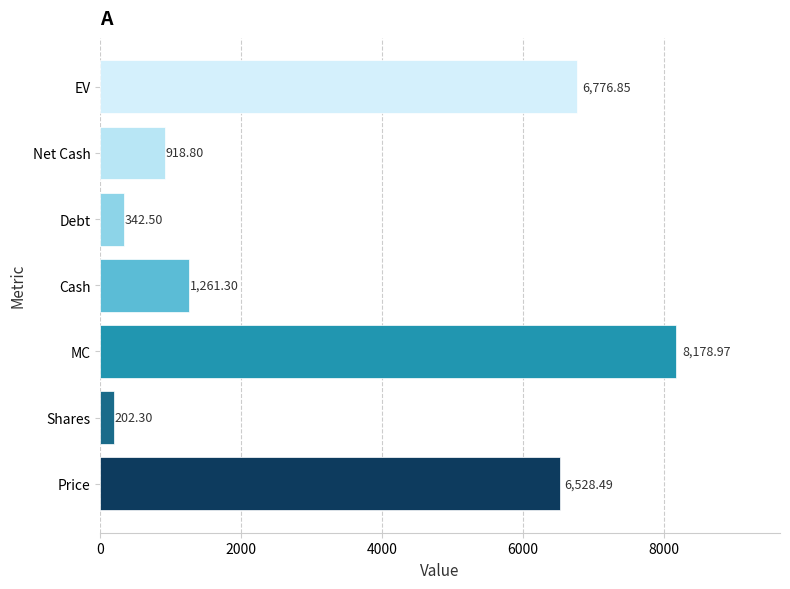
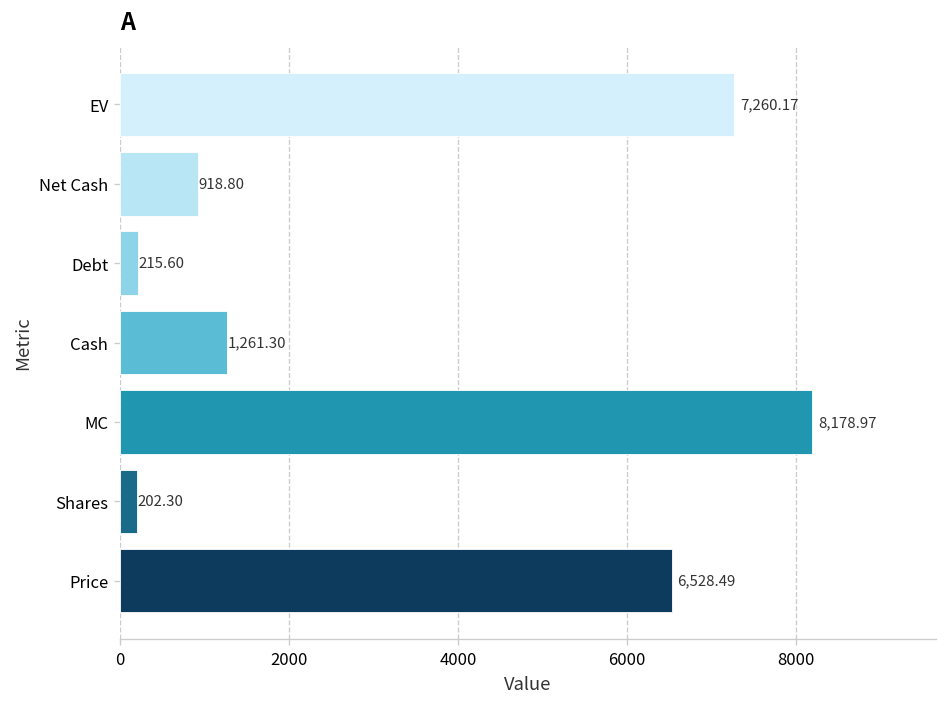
EV: 6,776.85 -> 7,260.17
Debt: 342.50 -> 215.60
